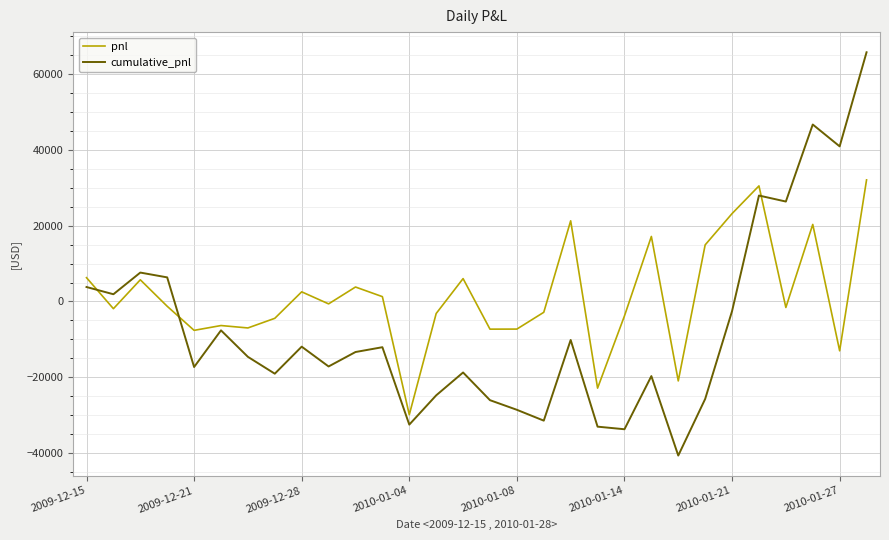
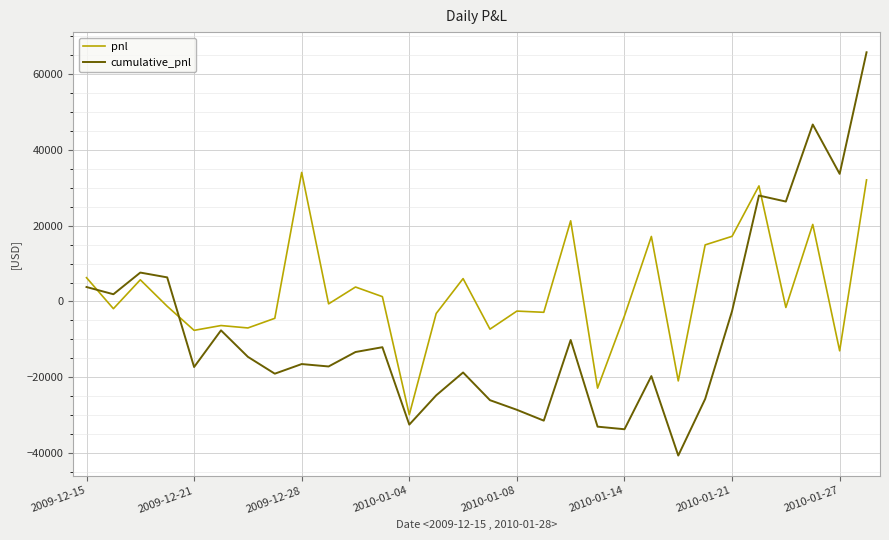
pnl, 2009-12-28: 3000 -> 34000
cumulative_pnl, 2009-12-28: -12000 -> -17000
pnl, 2010-01-08: -7000 -> -3000
pnl, 2010-01-21: 23000 -> 17000
cumulative_pnl, 2010-01-27: 41000 -> 34000
